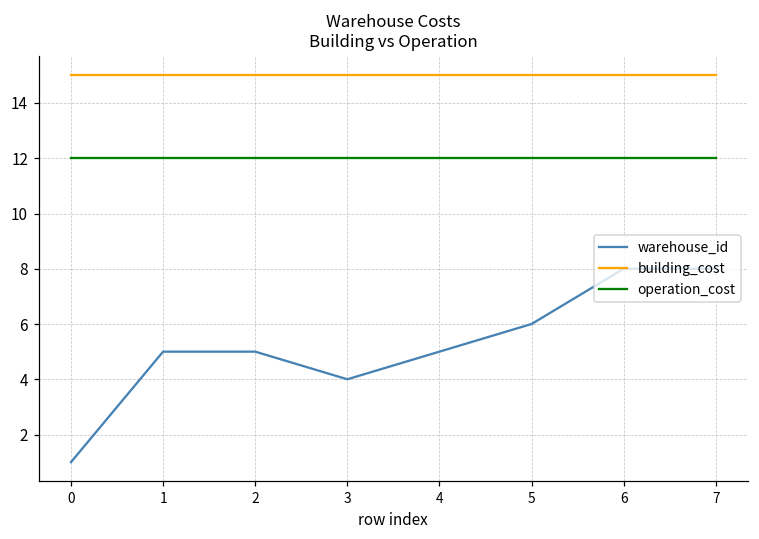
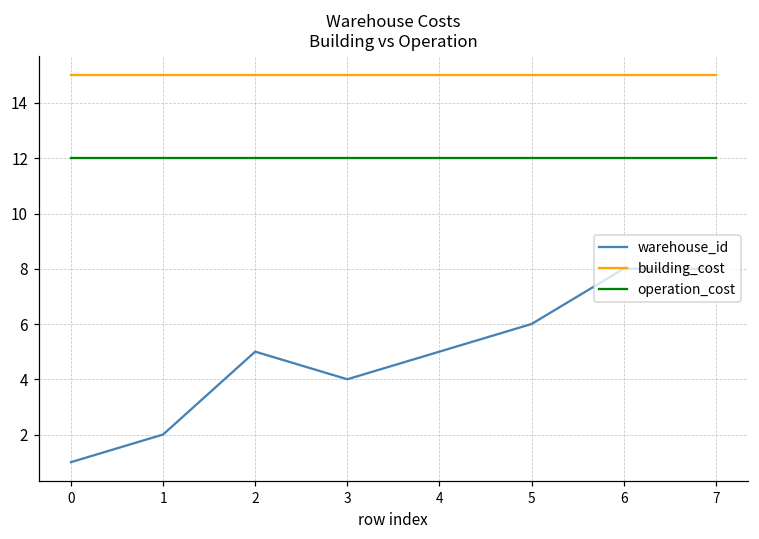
warehouse_id, 1: 5 -> 2
